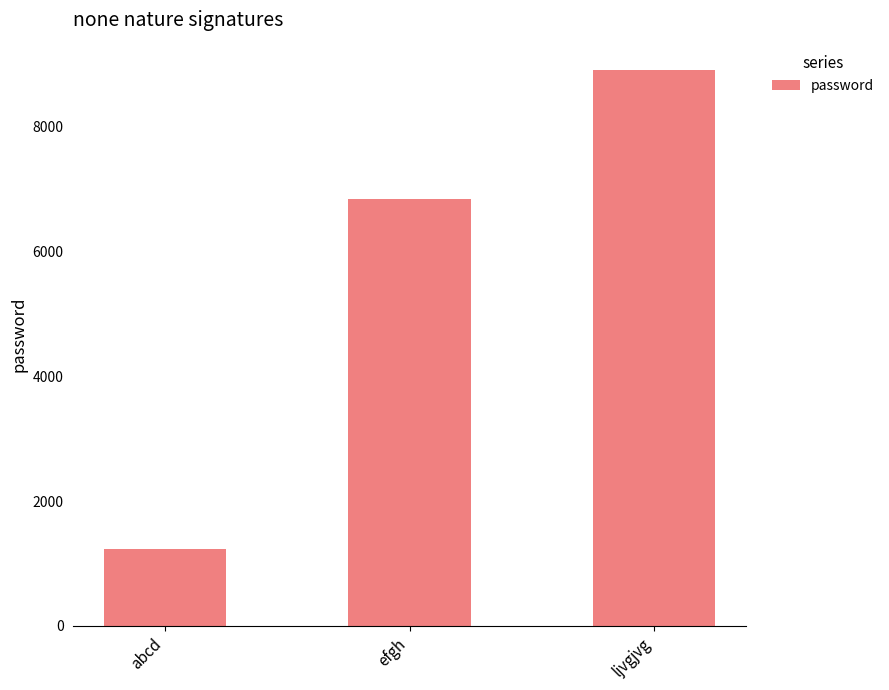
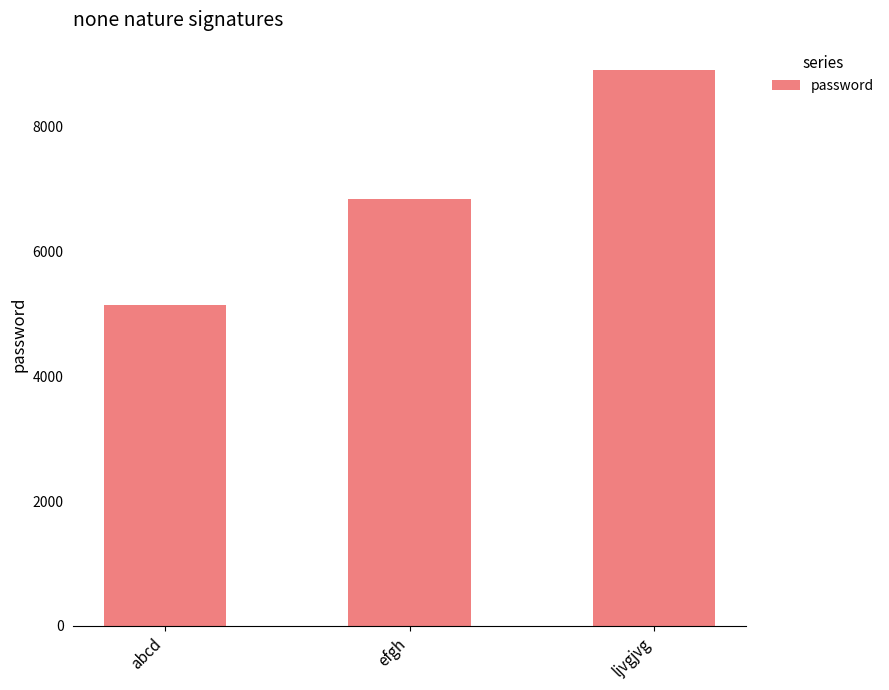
abcd: 1200 -> 5100
